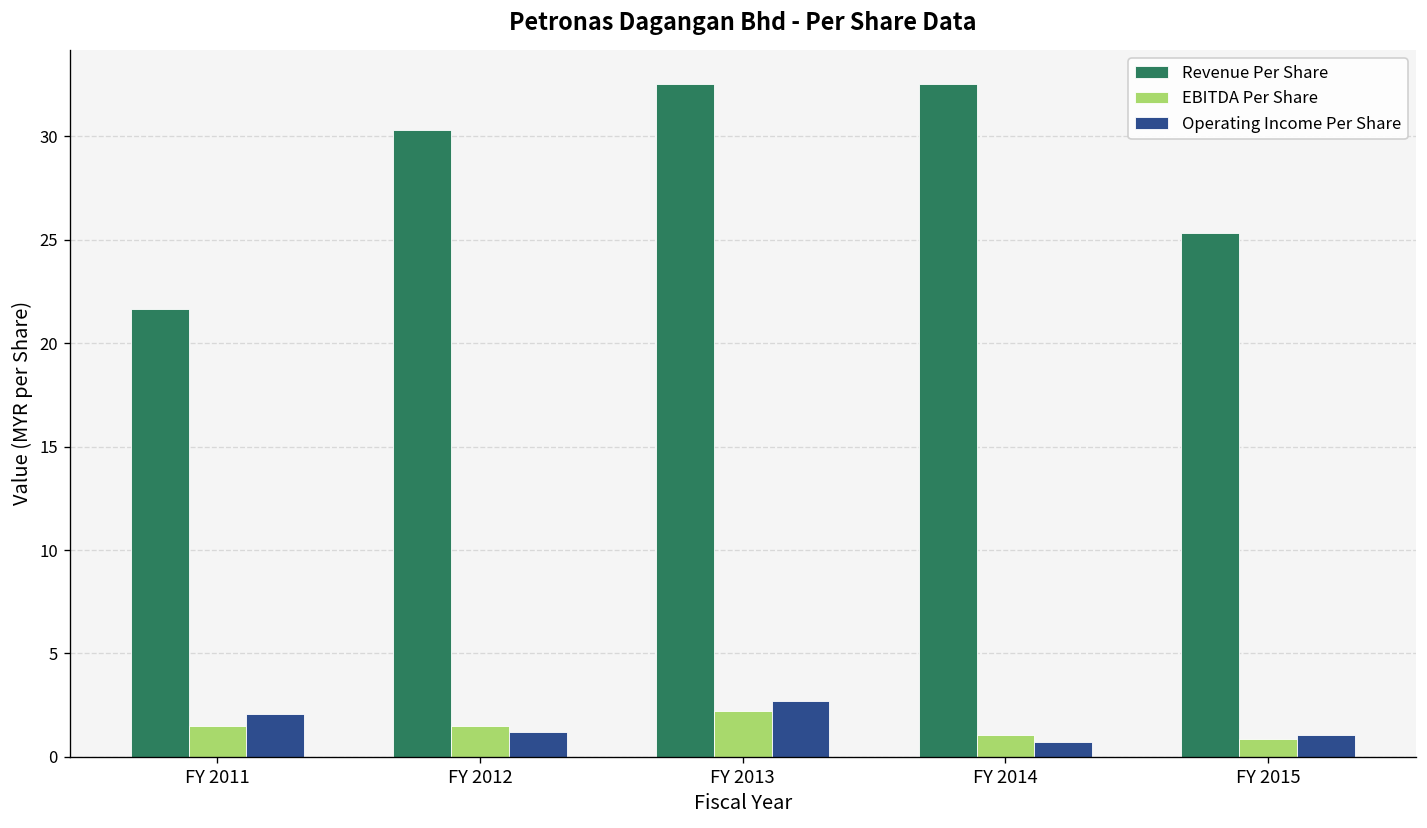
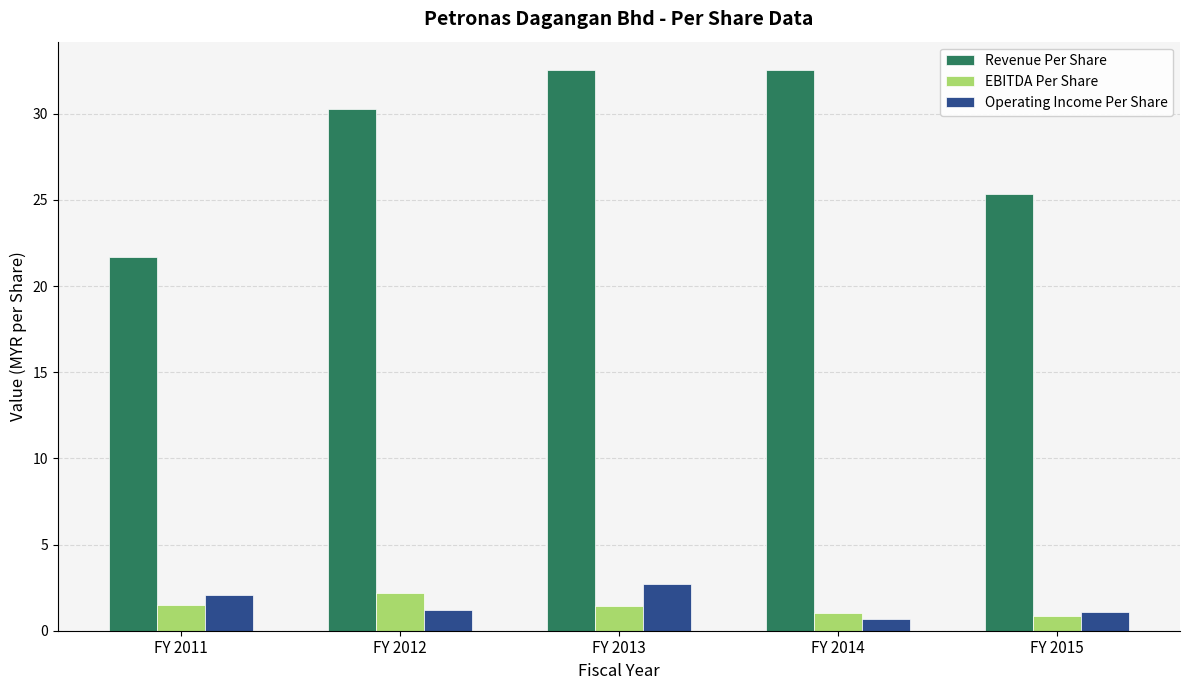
EBITDA Per Share, FY 2012: 1.5 -> 2.2
EBITDA Per Share, FY 2013: 2.2 -> 1.4
